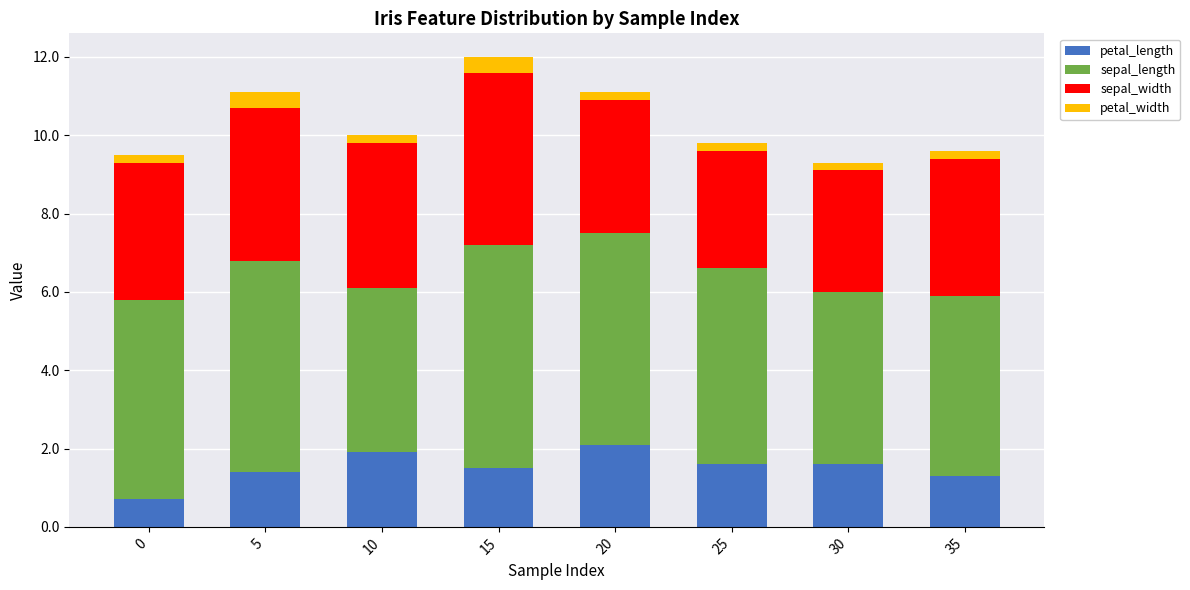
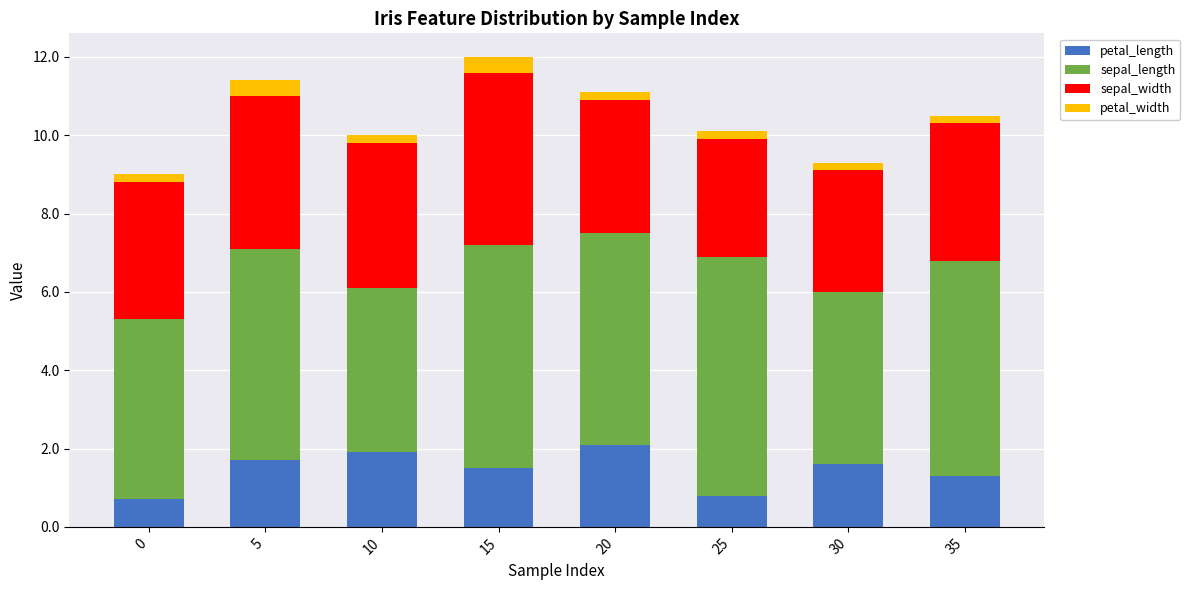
sepal_length, 0: 5.1 -> 4.6
petal_length, 5: 1.4 -> 1.7
petal_length, 25: 1.6 -> 0.8
sepal_length, 25: 5.0 -> 6.1
sepal_length, 35: 4.6 -> 5.5
